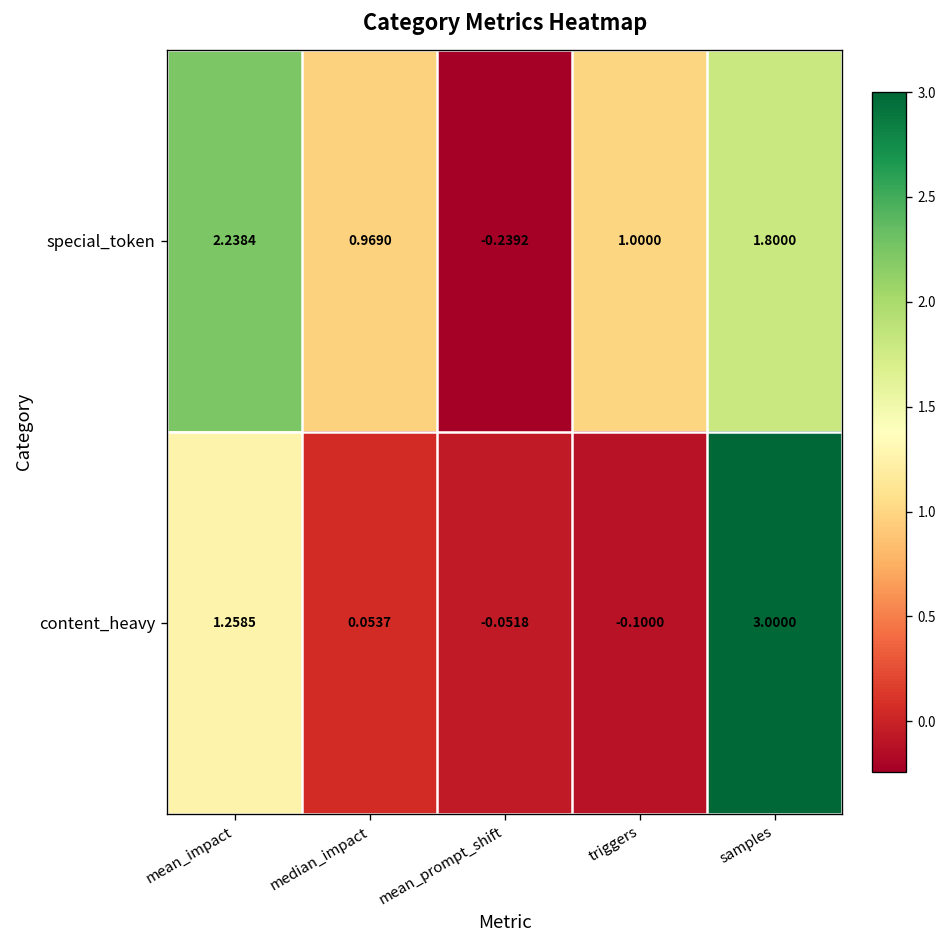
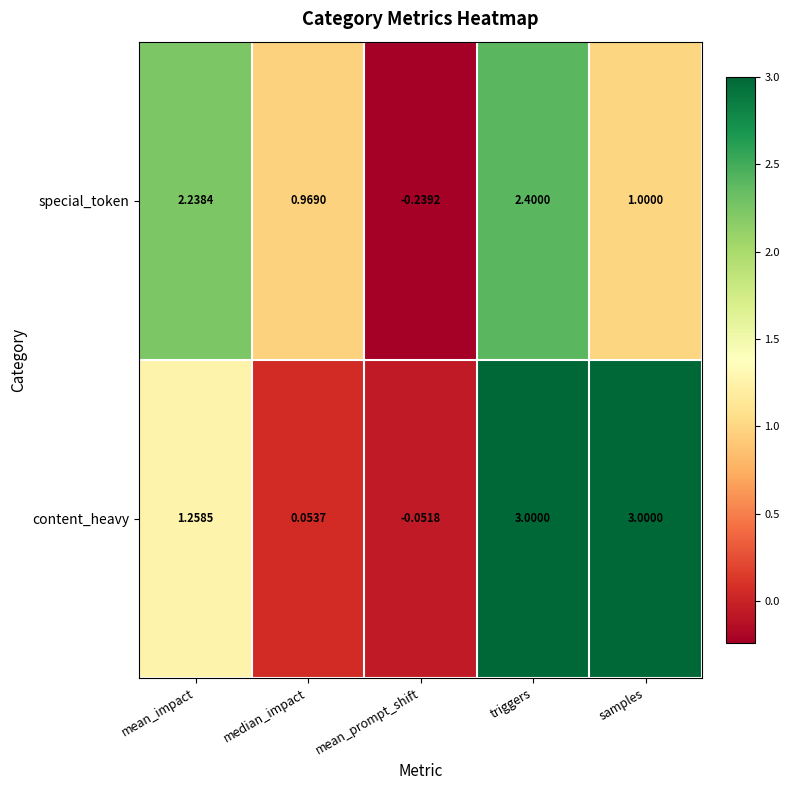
special_token, triggers: 1.0000 -> 2.4000
special_token, samples: 1.8000 -> 1.0000
content_heavy, triggers: -0.1000 -> 3.0000
